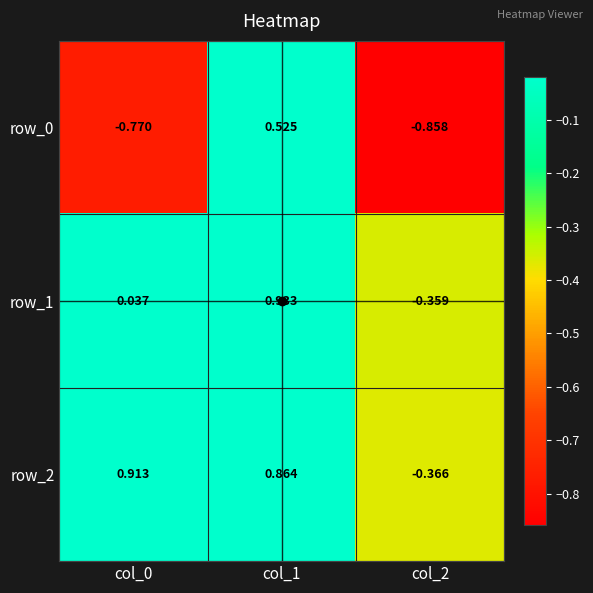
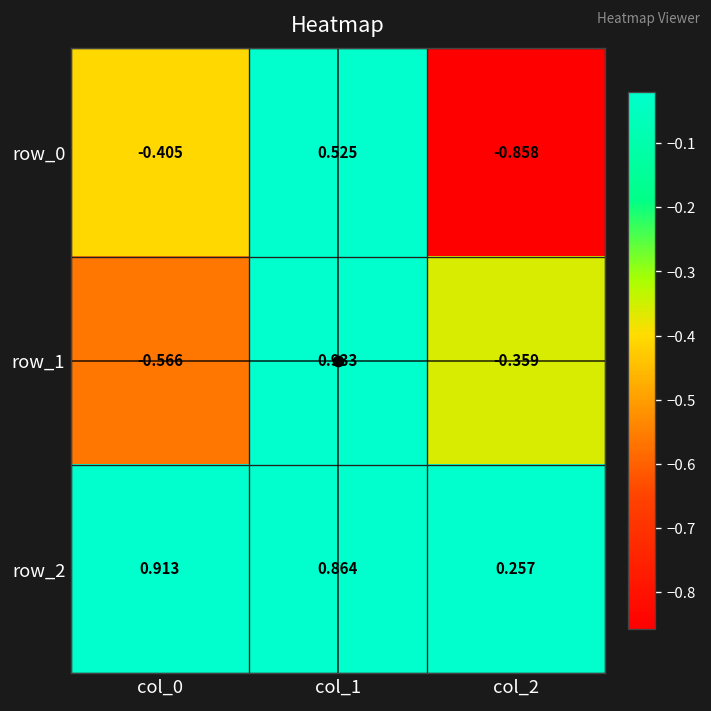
row_0, col_0: -0.770 -> -0.405
row_1, col_0: 0.037 -> -0.566
row_2, col_2: -0.366 -> 0.257
